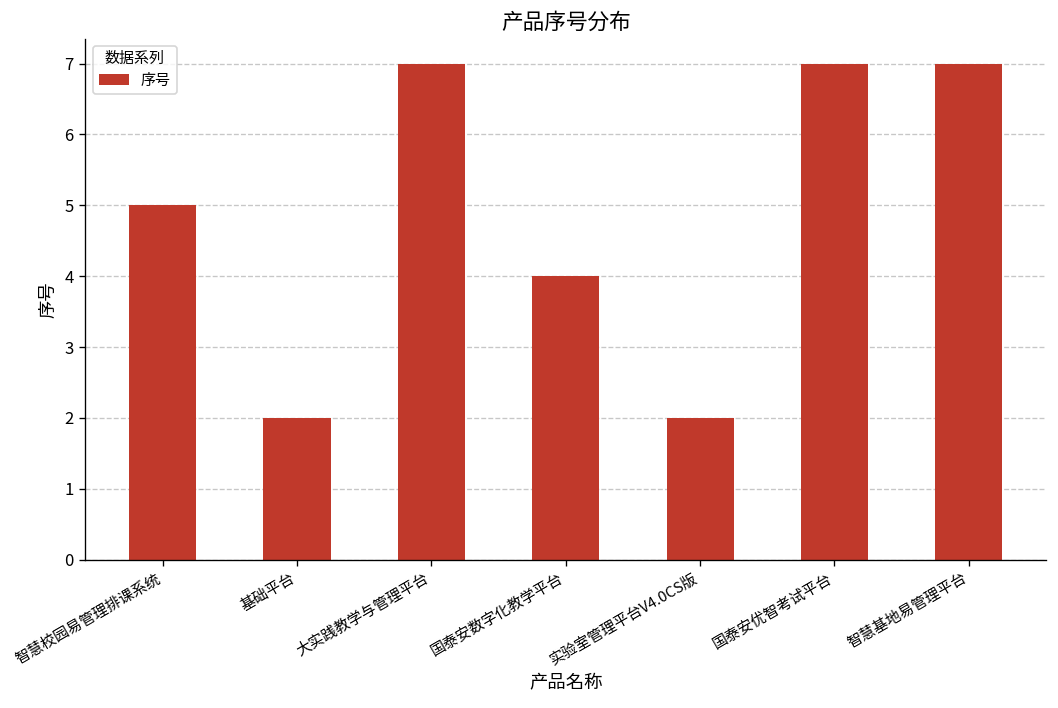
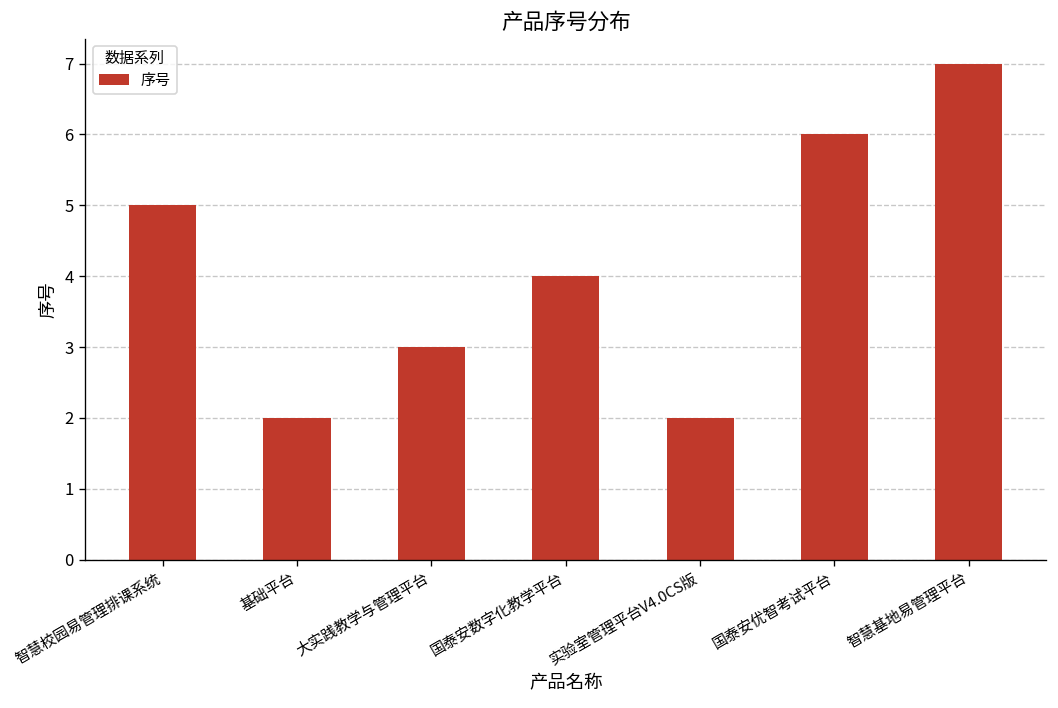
大实践教学与管理平台: 7 -> 3
国泰安优智考试平台: 7 -> 6
